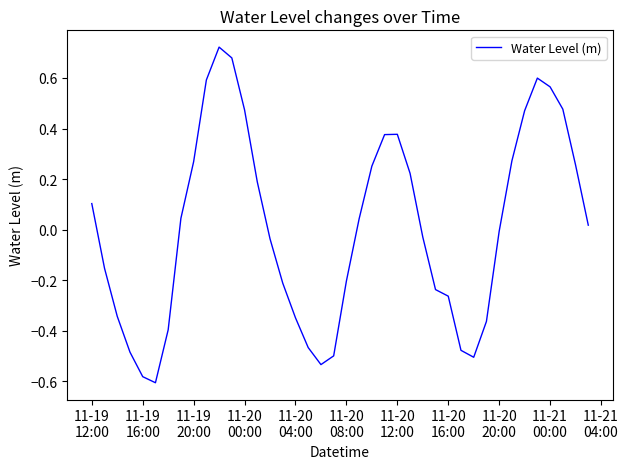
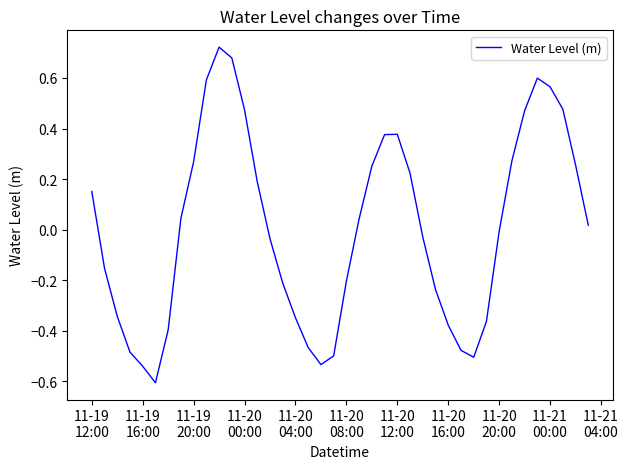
11-19 12:00: 0.10 -> 0.15
11-19 16:00: -0.58 -> -0.54
11-20 16:00: -0.26 -> -0.38
